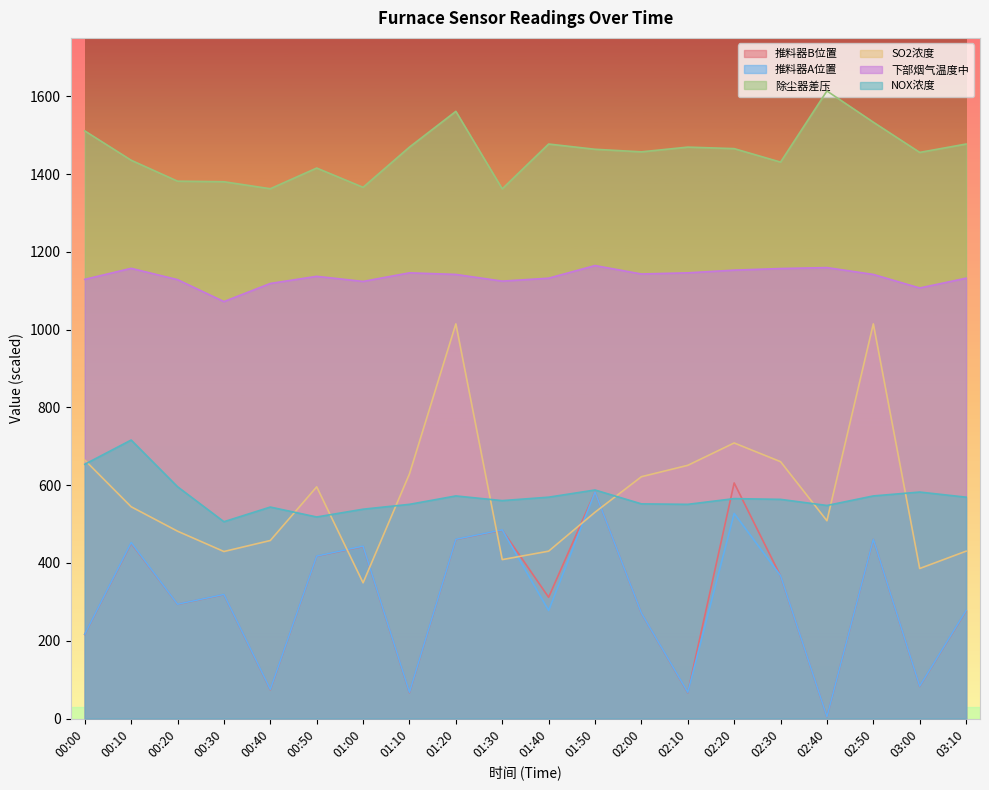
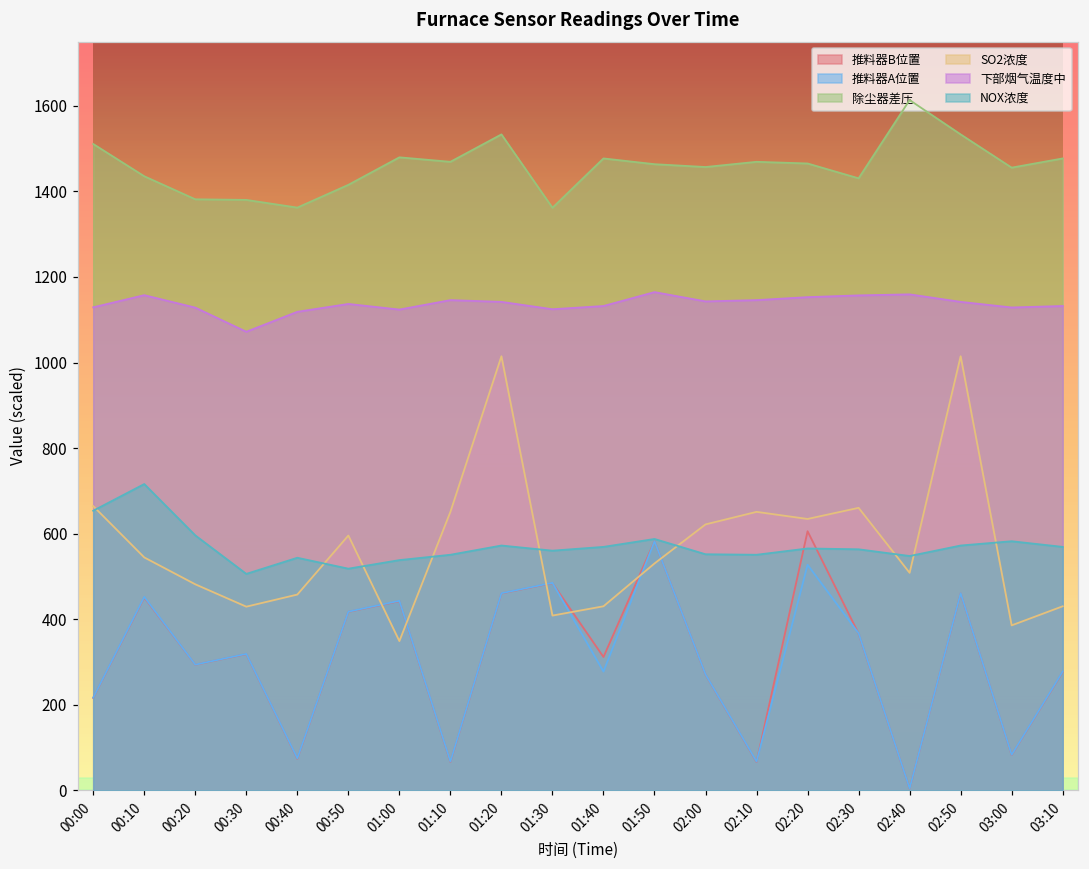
除尘器差压, 01:00: 1370 -> 1480
SO2浓度, 01:10: 630 -> 650
除尘器差压, 01:20: 1560 -> 1530
SO2浓度, 02:20: 710 -> 630
下部烟气温度中, 03:00: 1110 -> 1130
